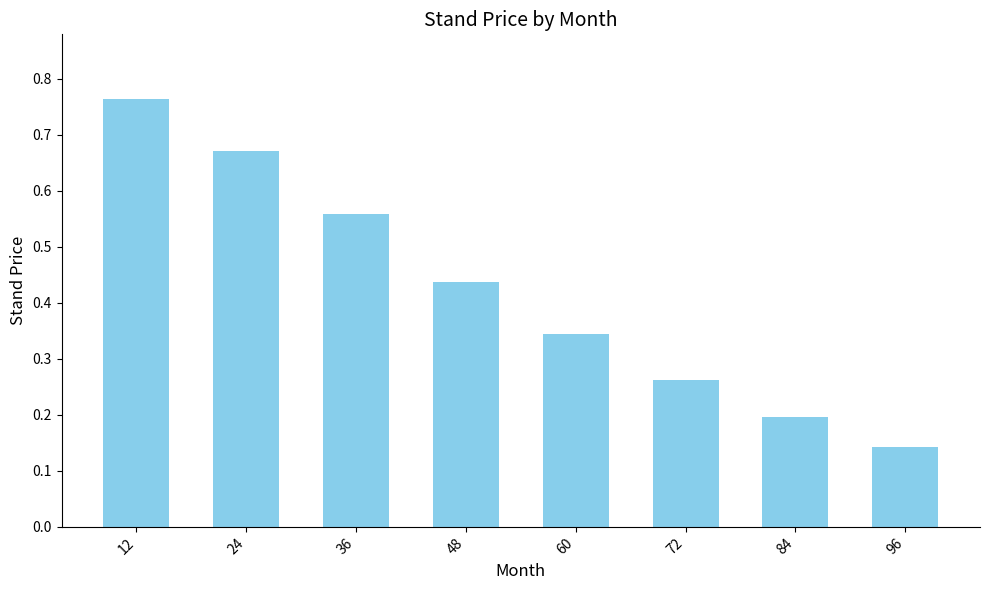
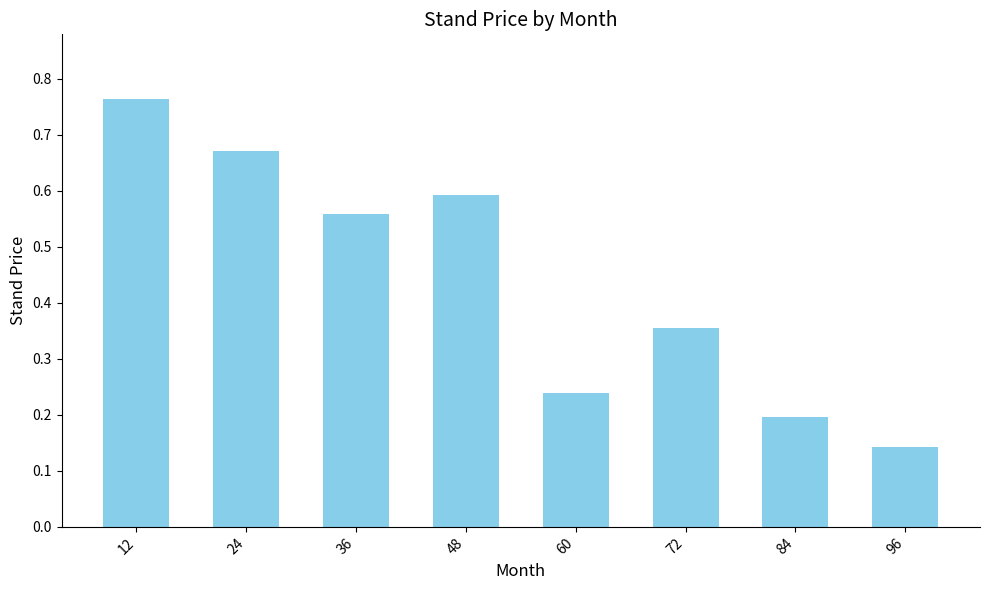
48: 0.44 -> 0.59
60: 0.34 -> 0.24
72: 0.26 -> 0.36
